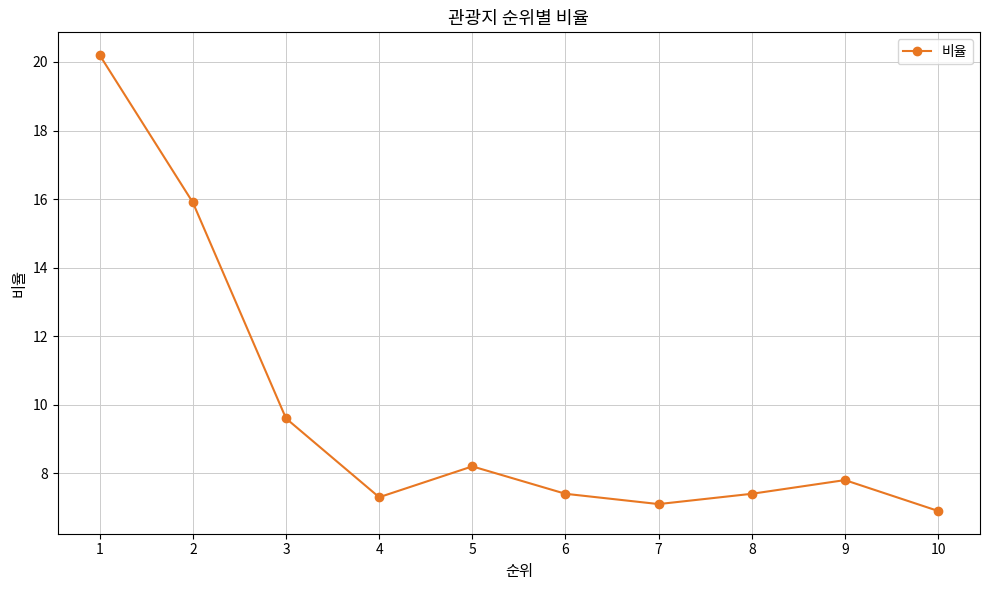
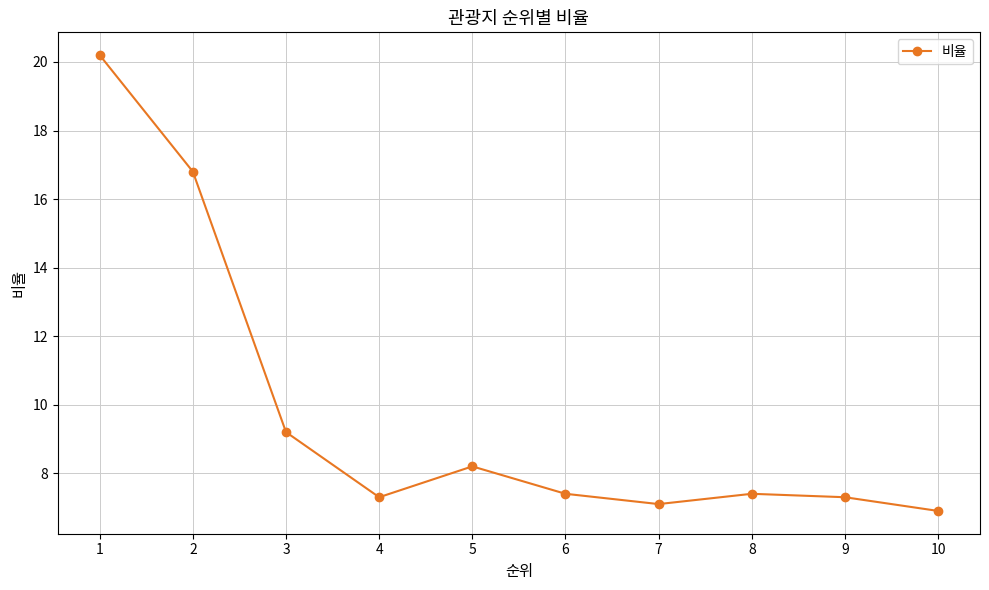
2: 15.9 -> 16.8
3: 9.6 -> 9.2
9: 7.8 -> 7.3
